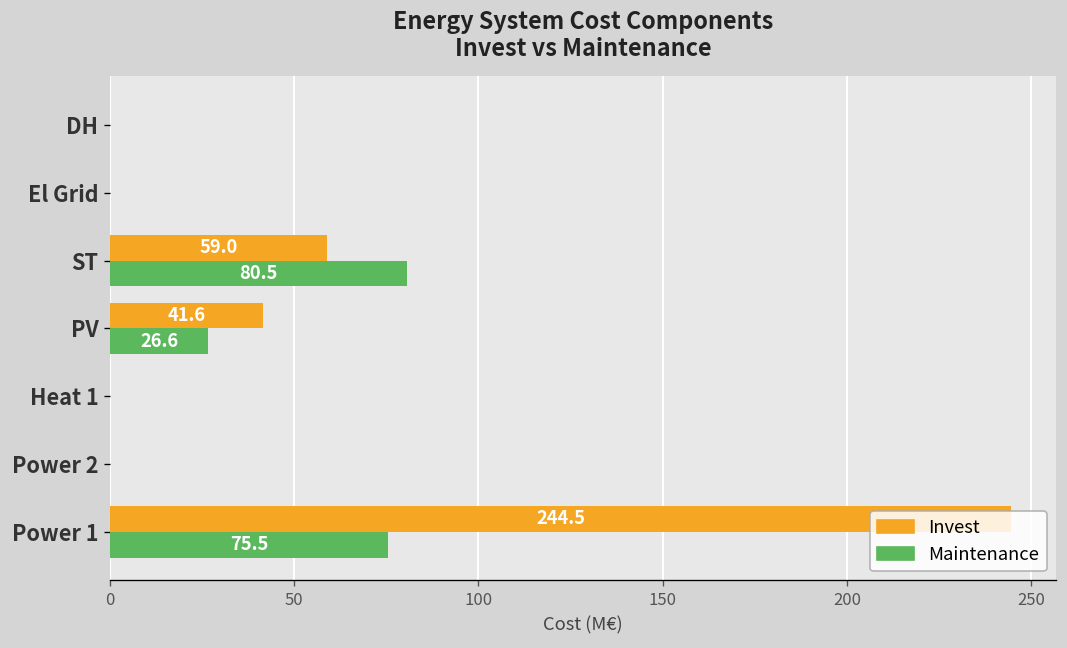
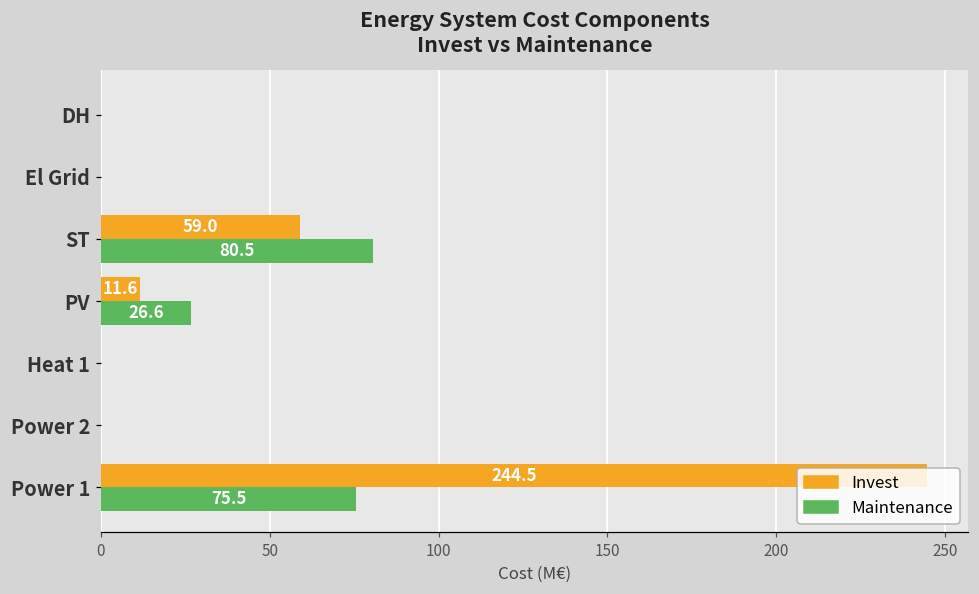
Invest, PV: 41.6 -> 11.6
